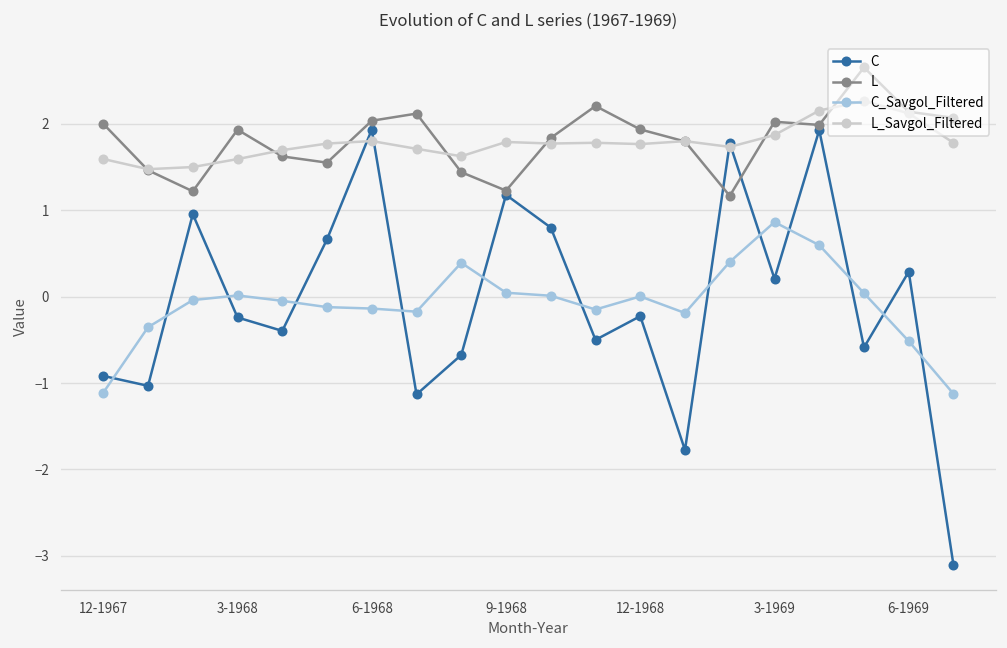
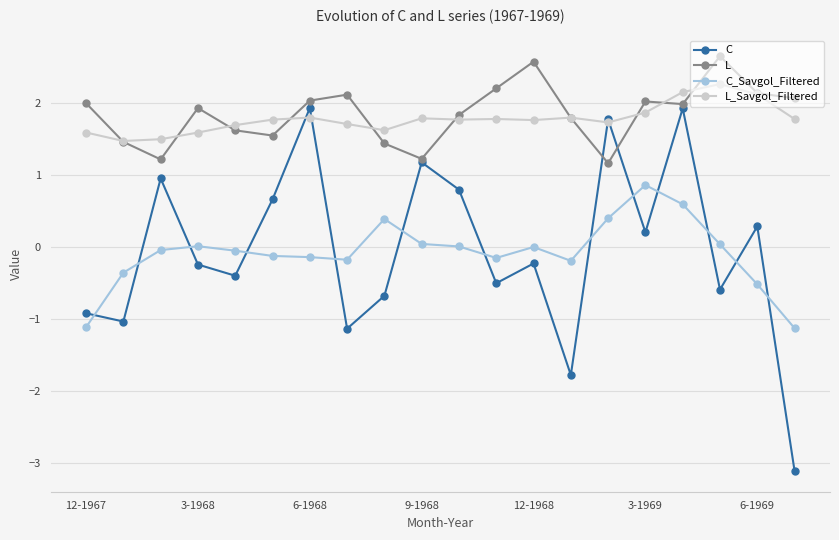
L, 12-1968: 1.9 -> 2.6
